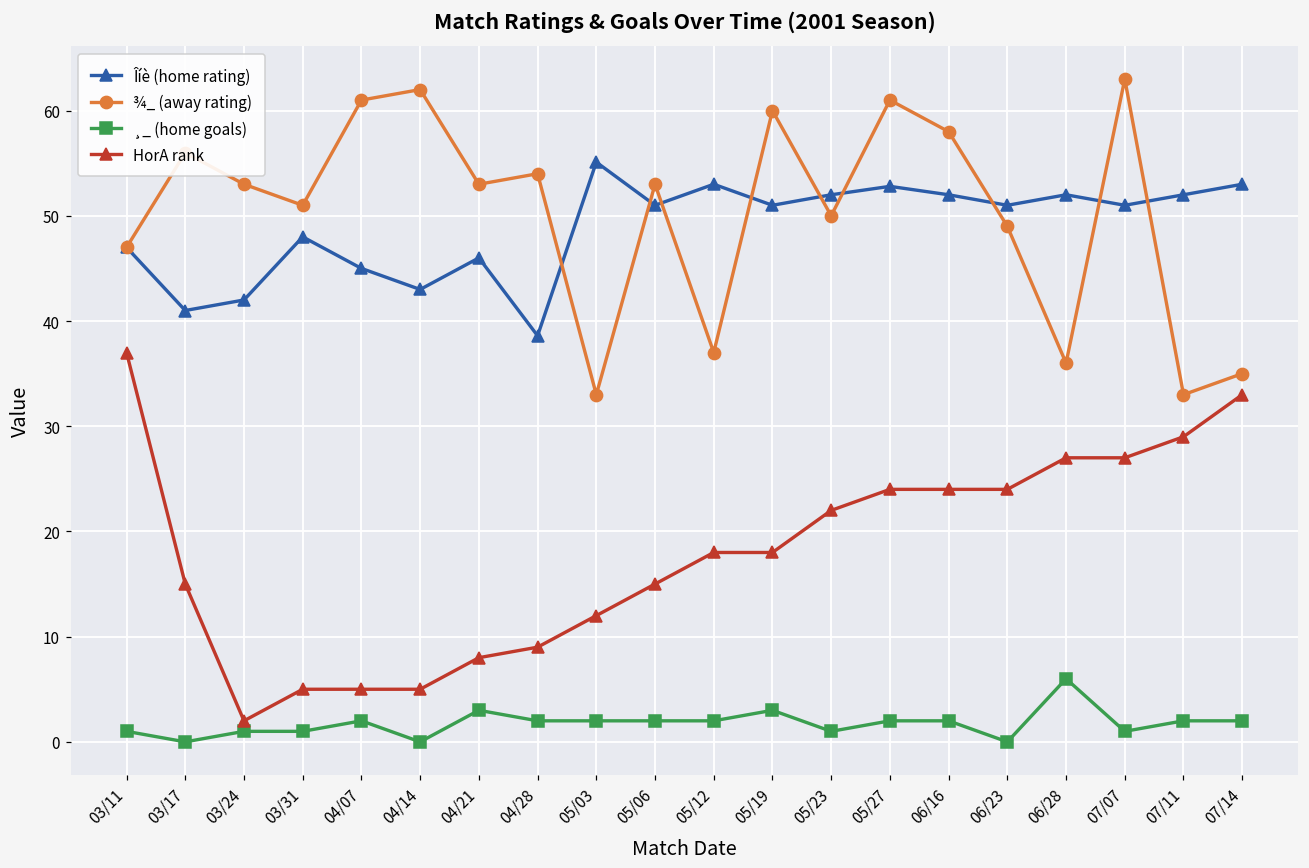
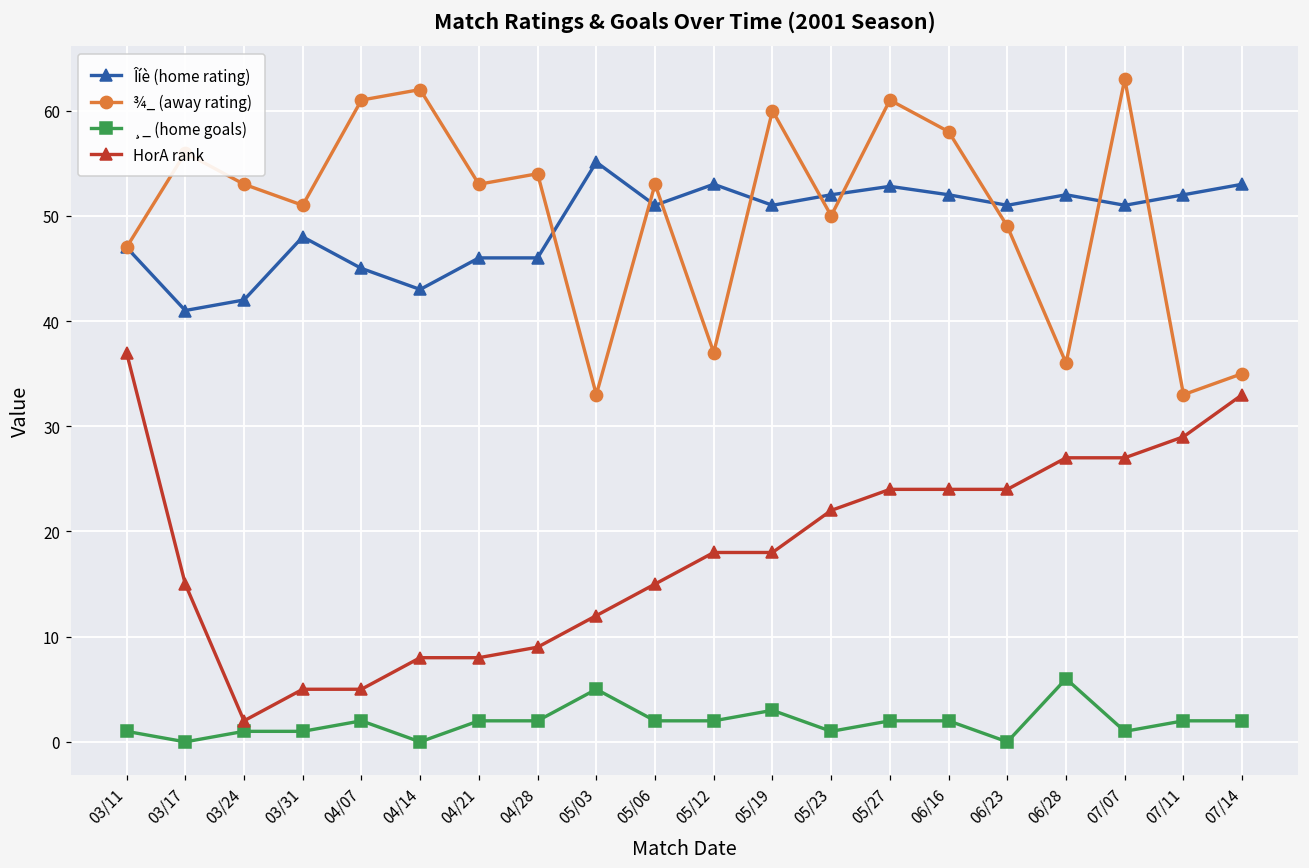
HorA rank, 04/14: 5 -> 8
¸_ (home goals), 04/21: 3 -> 2
Îíè (home rating), 04/28: 39 -> 46
¸_ (home goals), 05/03: 2 -> 5
